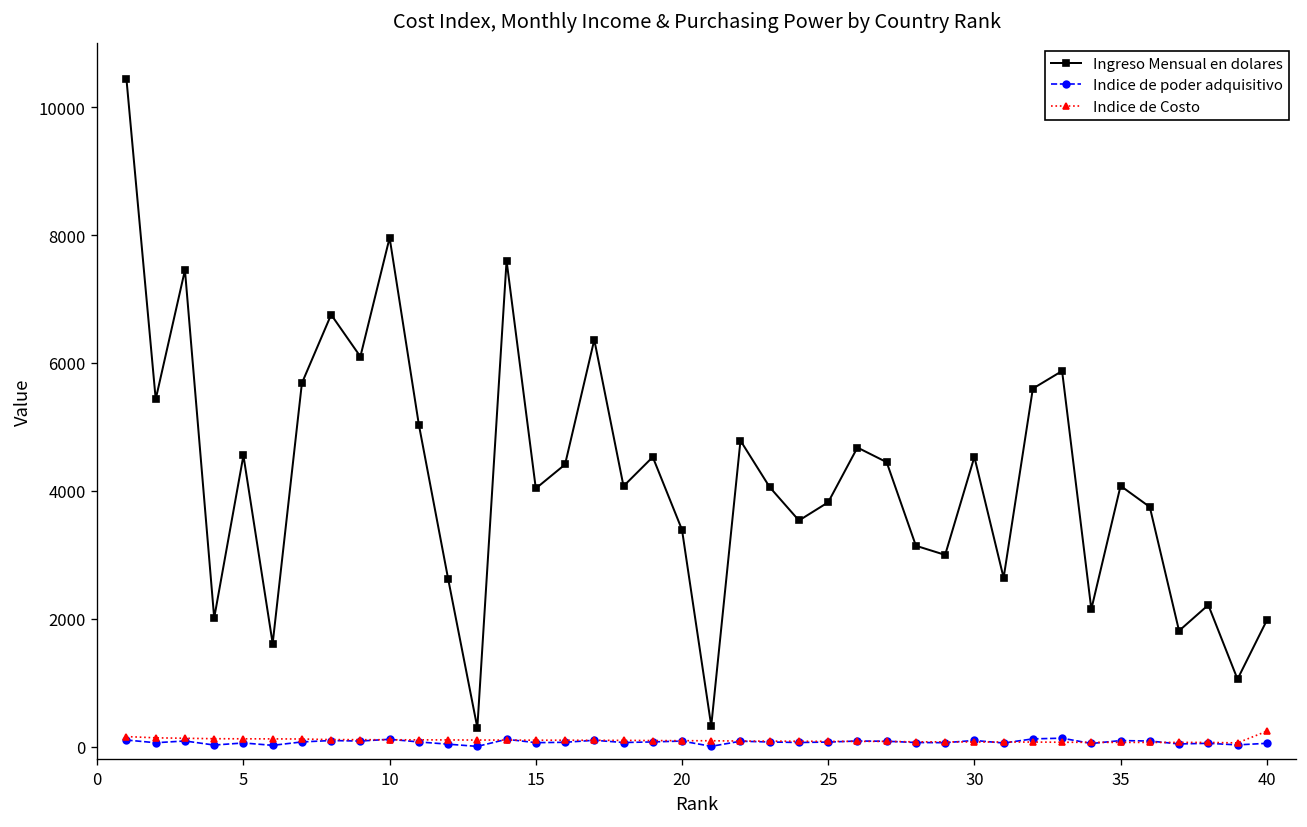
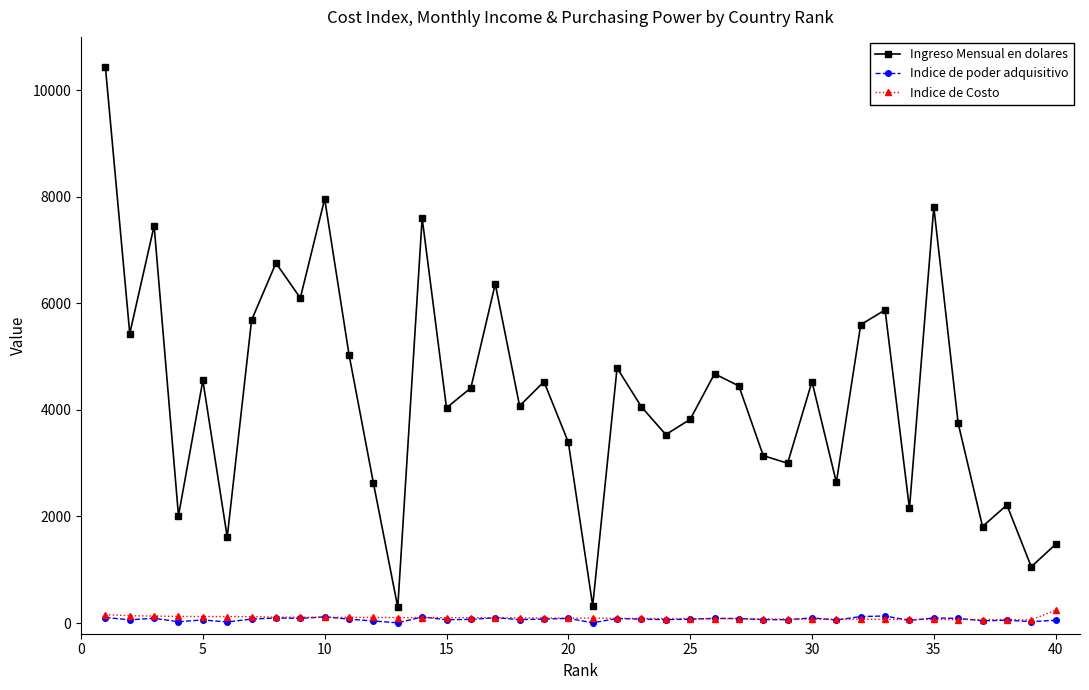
Ingreso Mensual en dolares, 35: 4100 -> 7800
Ingreso Mensual en dolares, 40: 2000 -> 1500
